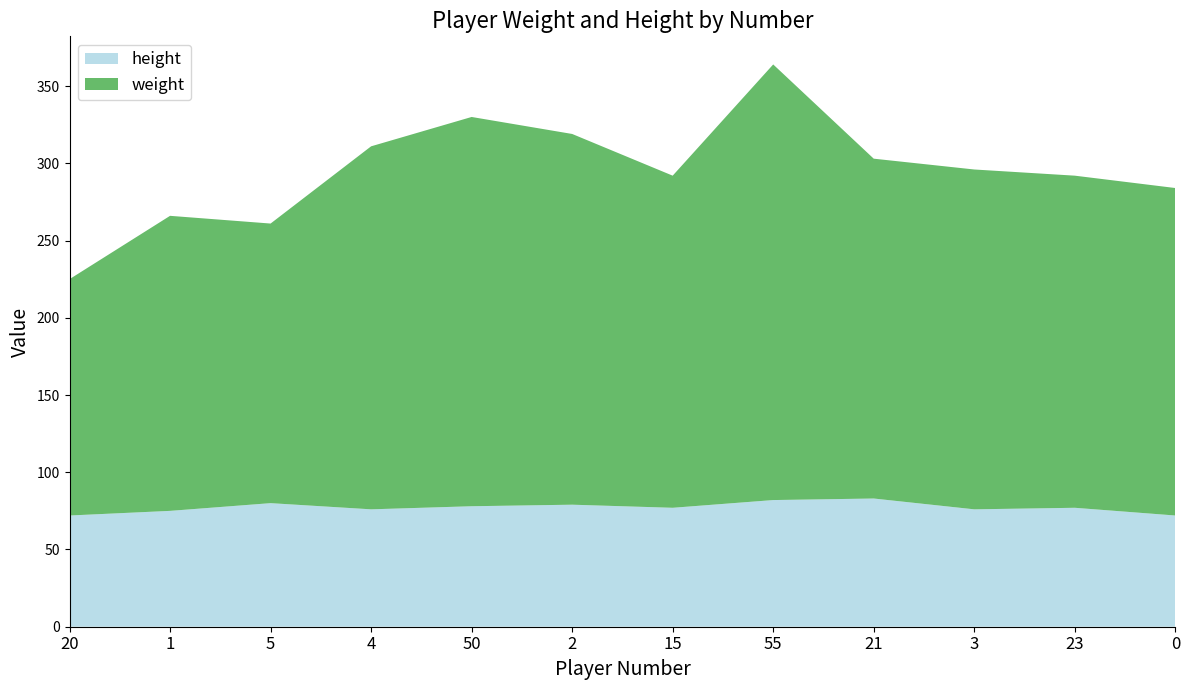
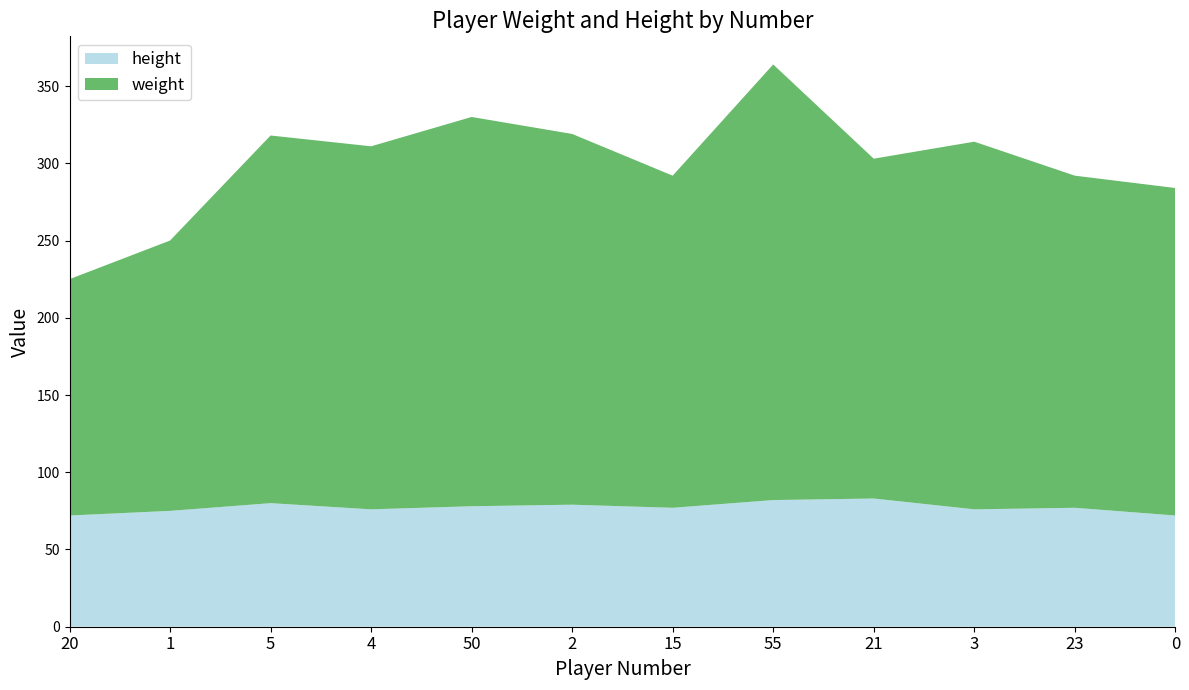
weight, 1: 191 -> 175
weight, 5: 181 -> 238
weight, 3: 220 -> 238
